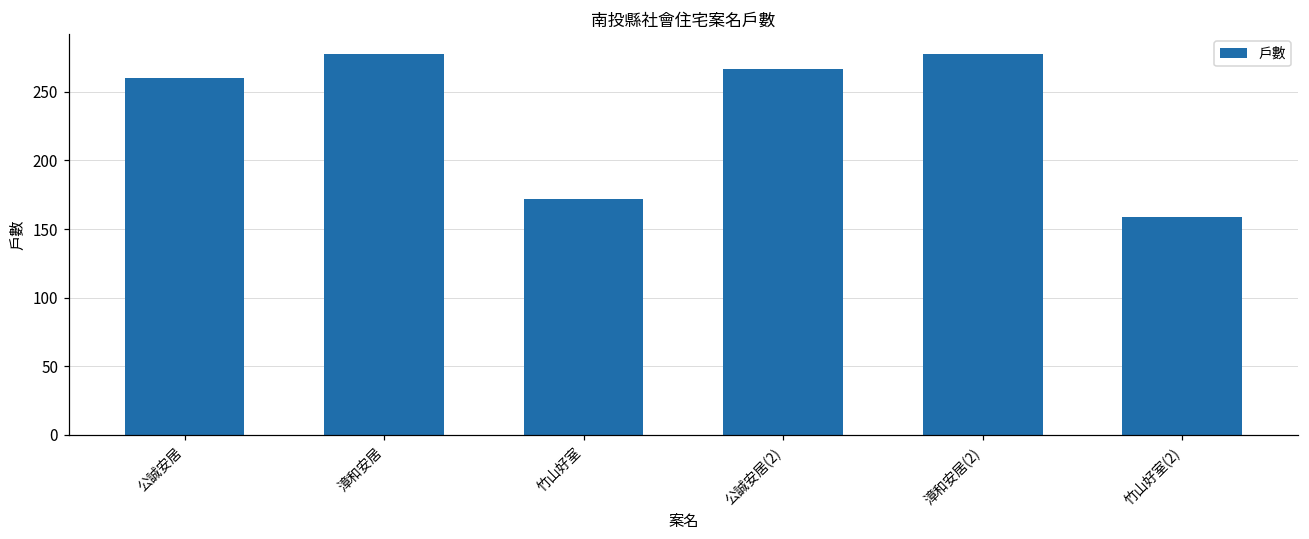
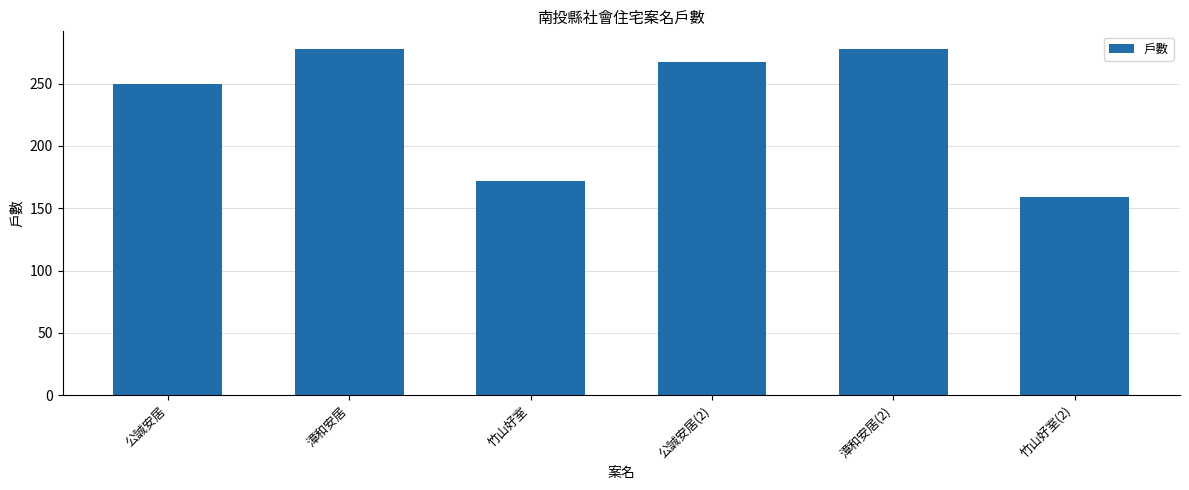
公誠安居: 260 -> 250
